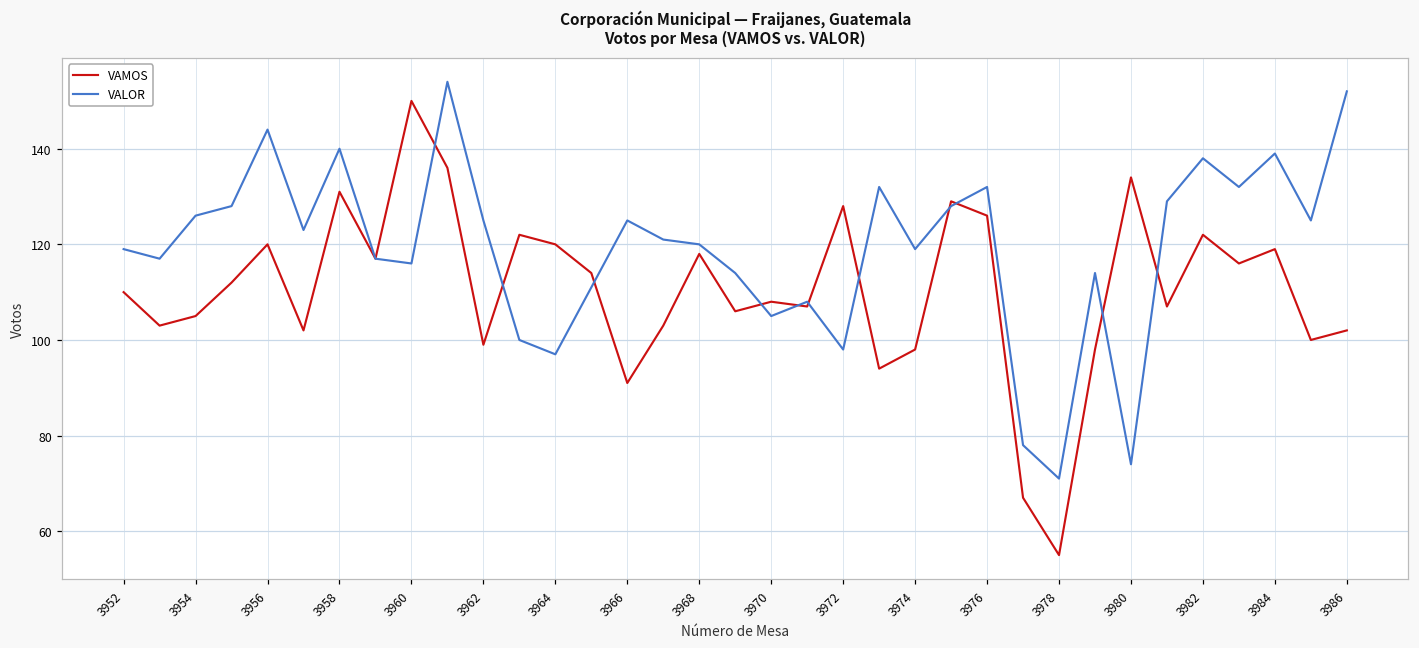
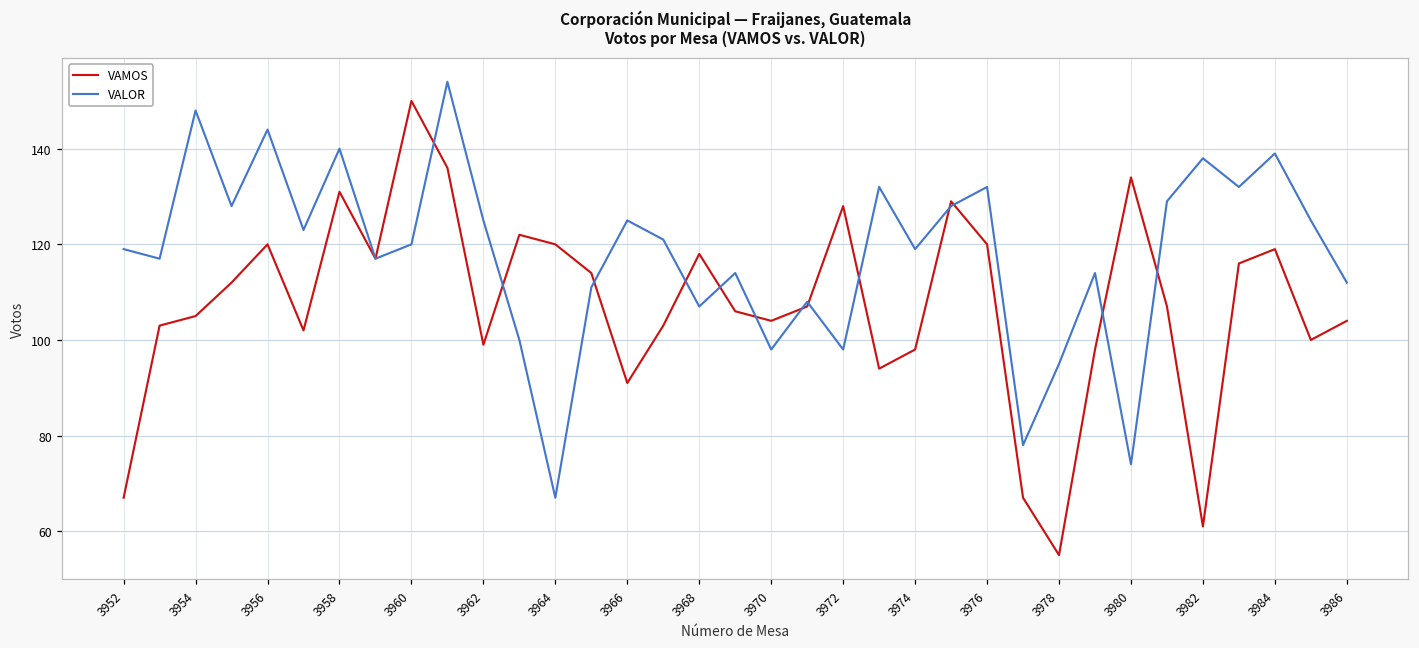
VAMOS, 3952: 110 -> 67
VALOR, 3954: 126 -> 148
VALOR, 3960: 116 -> 120
VALOR, 3964: 97 -> 67
VALOR, 3968: 120 -> 107
VAMOS, 3970: 108 -> 104
VALOR, 3970: 105 -> 98
VAMOS, 3976: 126 -> 120
VALOR, 3978: 71 -> 95
VAMOS, 3982: 122 -> 61
VAMOS, 3986: 102 -> 104
VALOR, 3986: 152 -> 112
